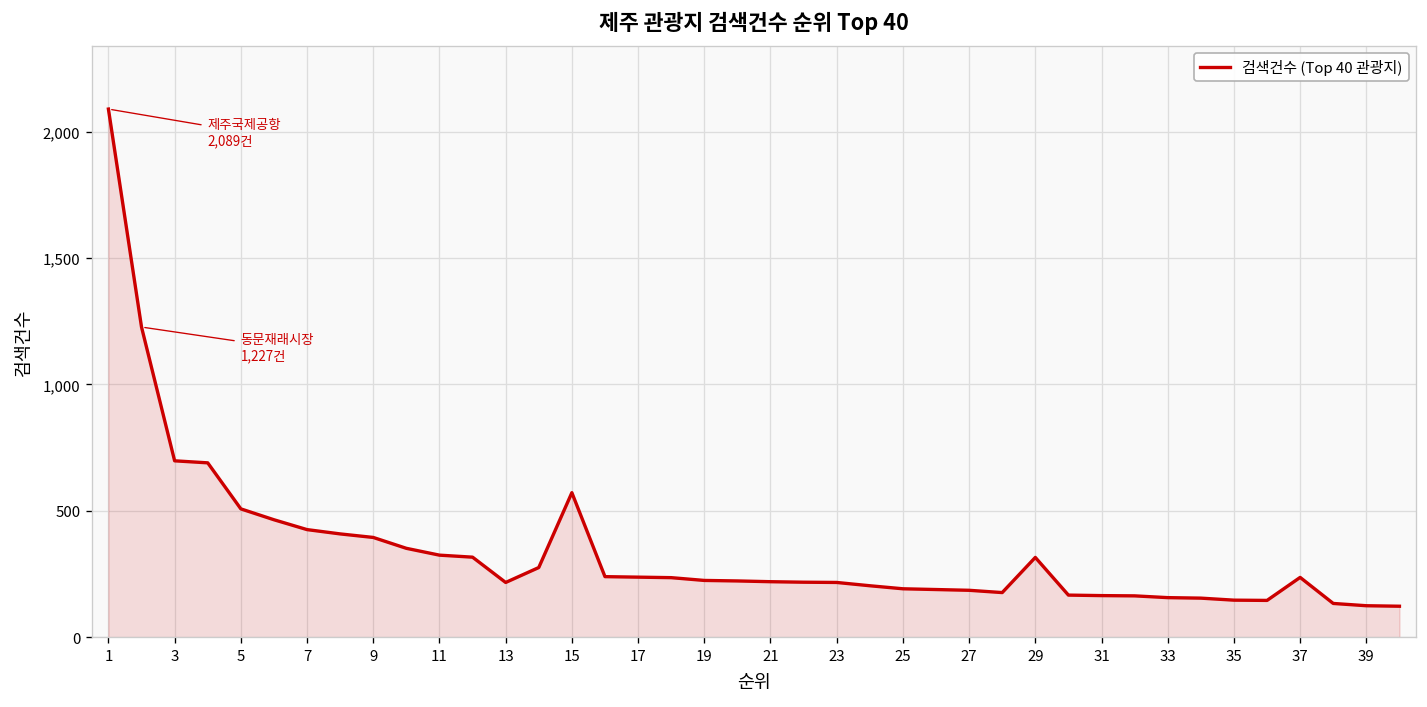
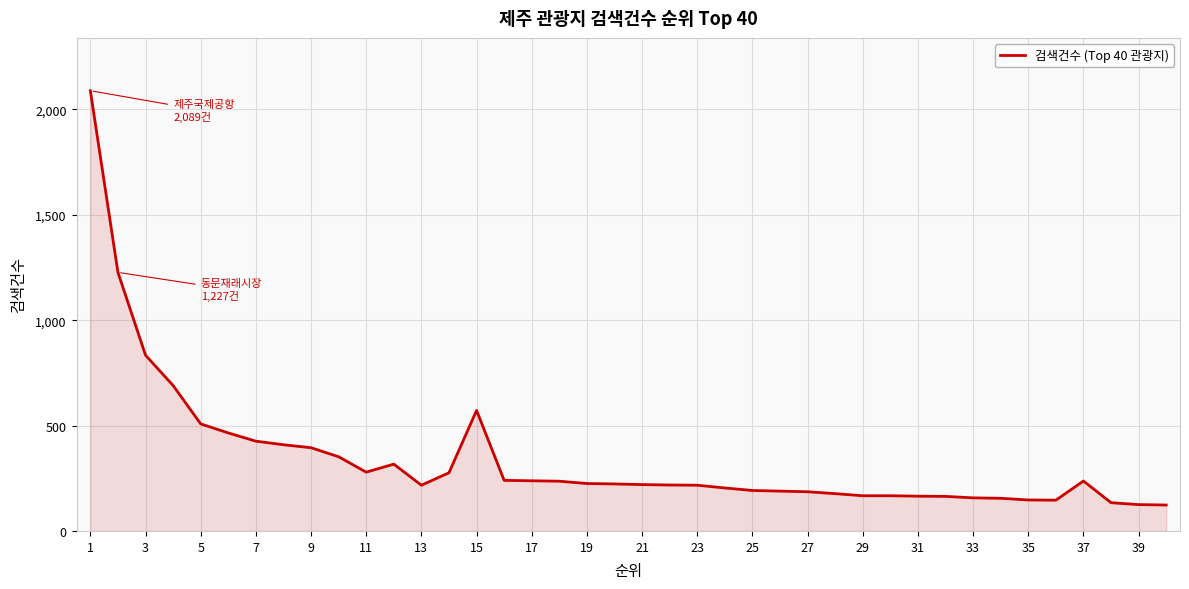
3: 700 -> 830
11: 330 -> 280
29: 320 -> 170
